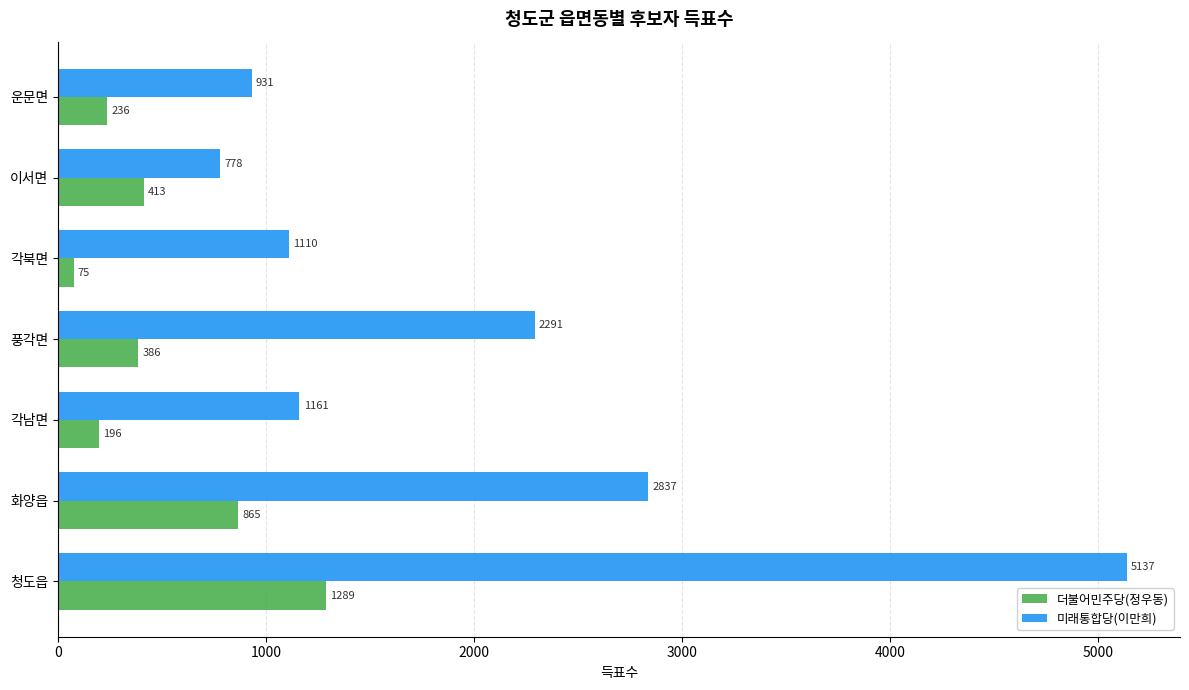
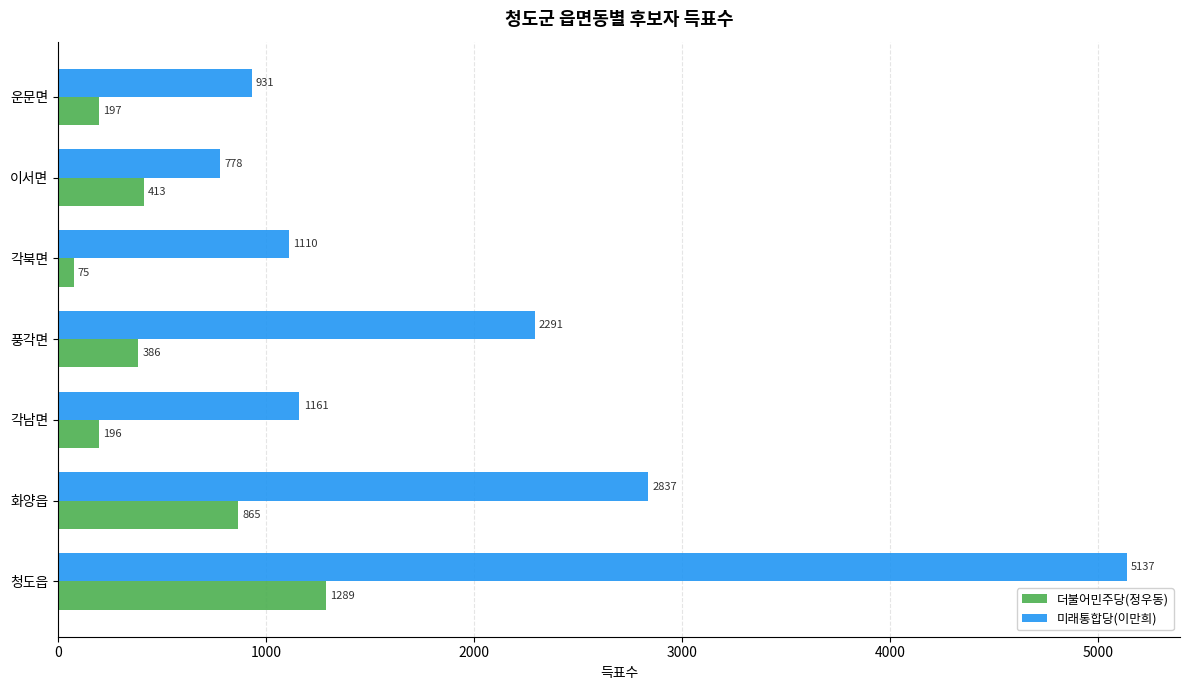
더불어민주당(정우동), 운문면: 236 -> 197
